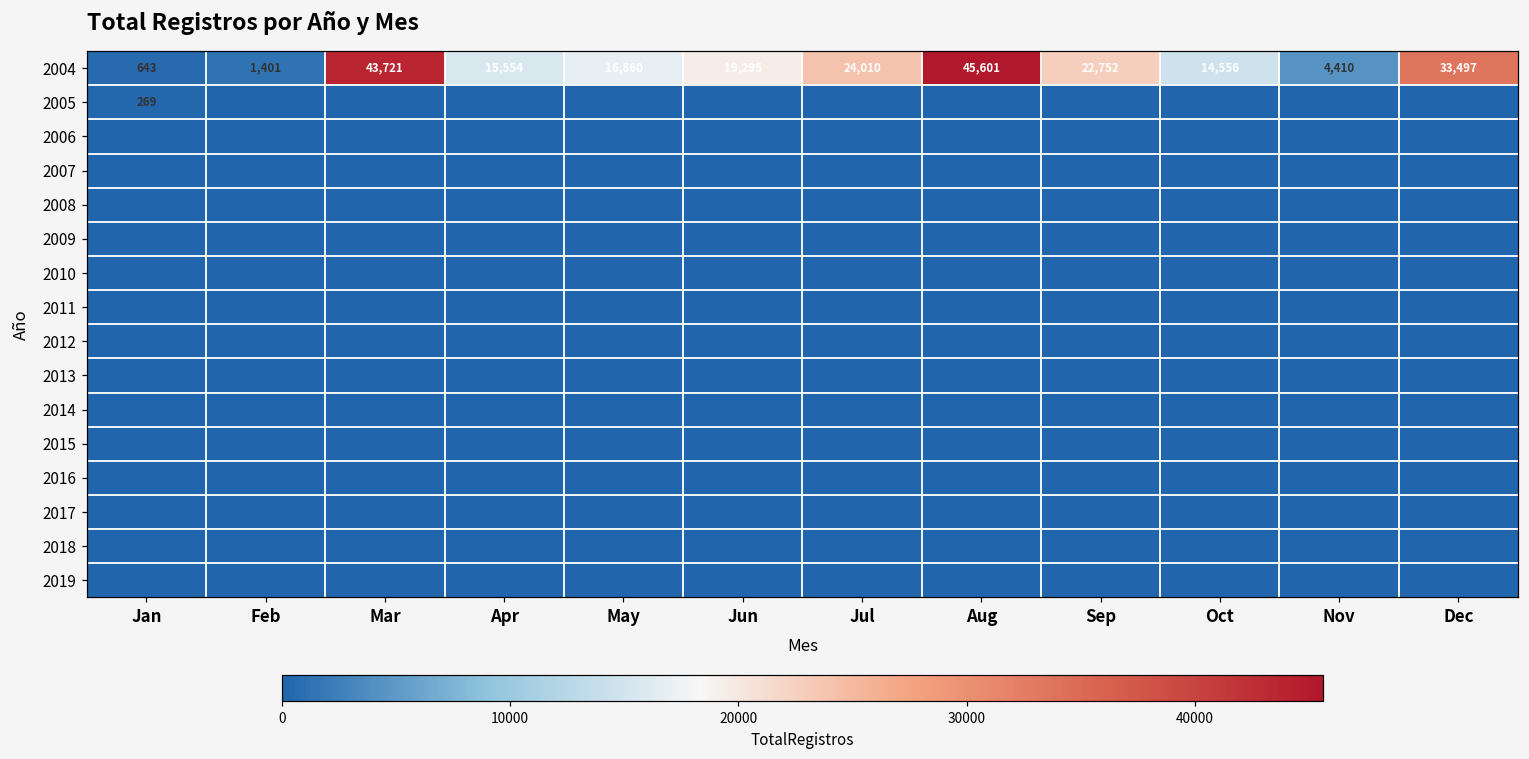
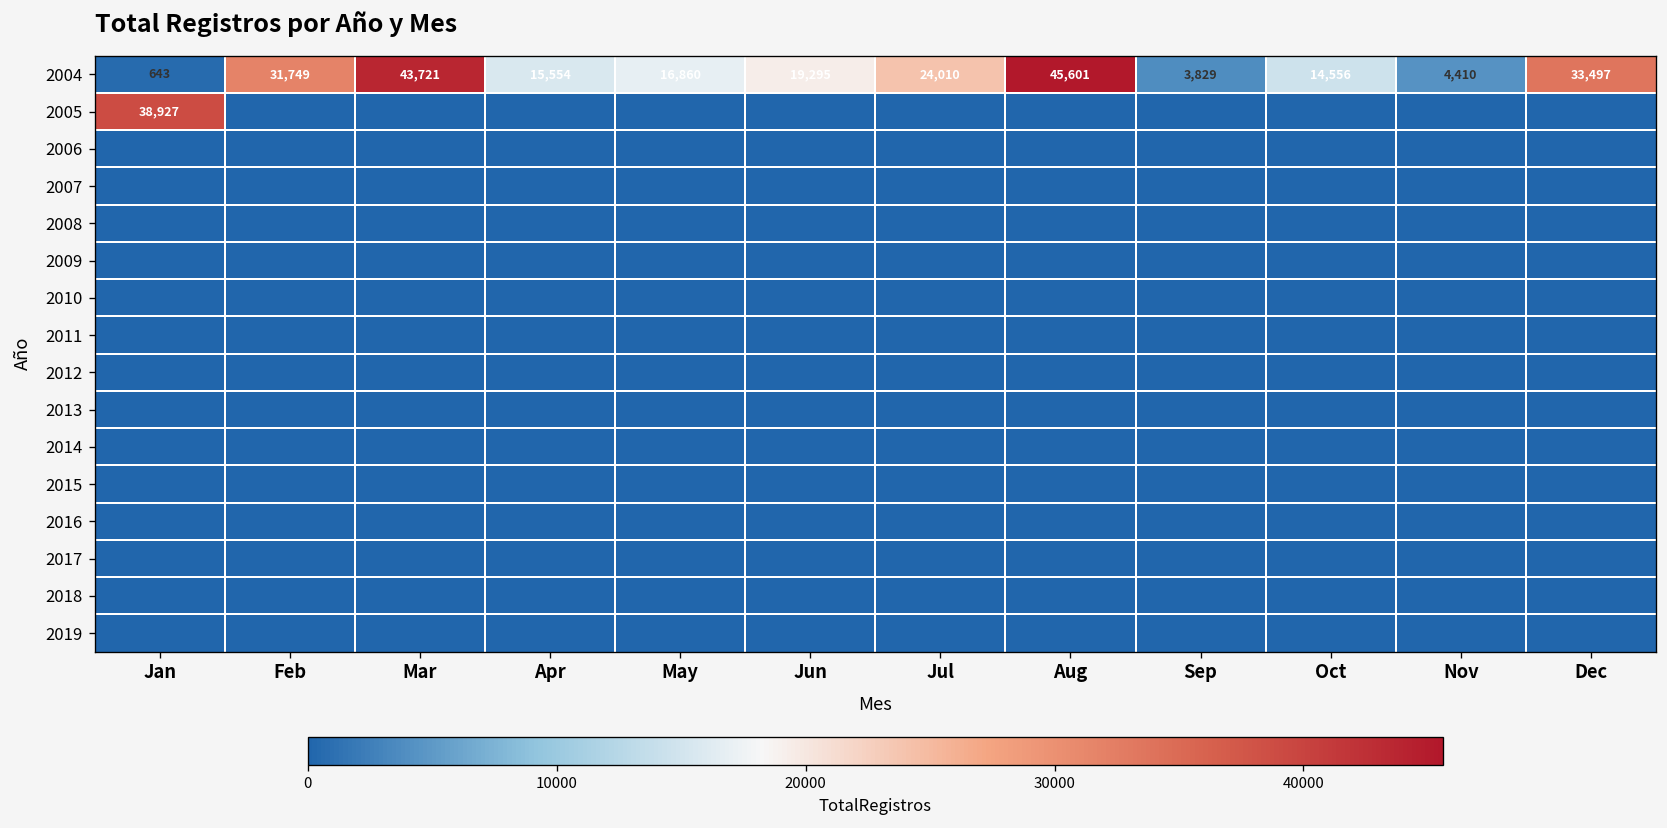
2004, Feb: 1,401 -> 31,749
2004, Sep: 22,752 -> 3,829
2005, Jan: 269 -> 38,927
